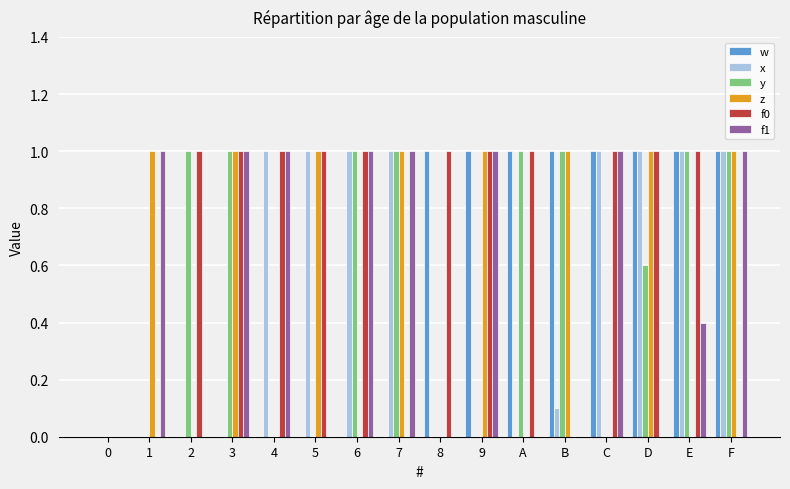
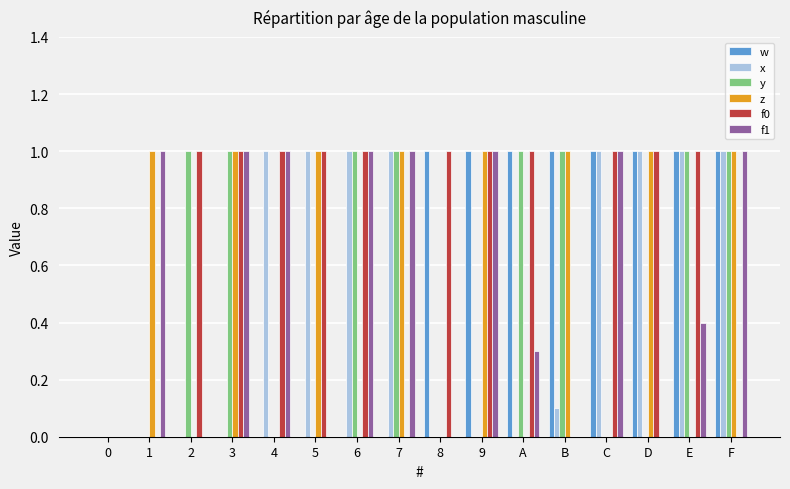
f1, A: 0.0 -> 0.3
y, D: 0.6 -> 0.0
